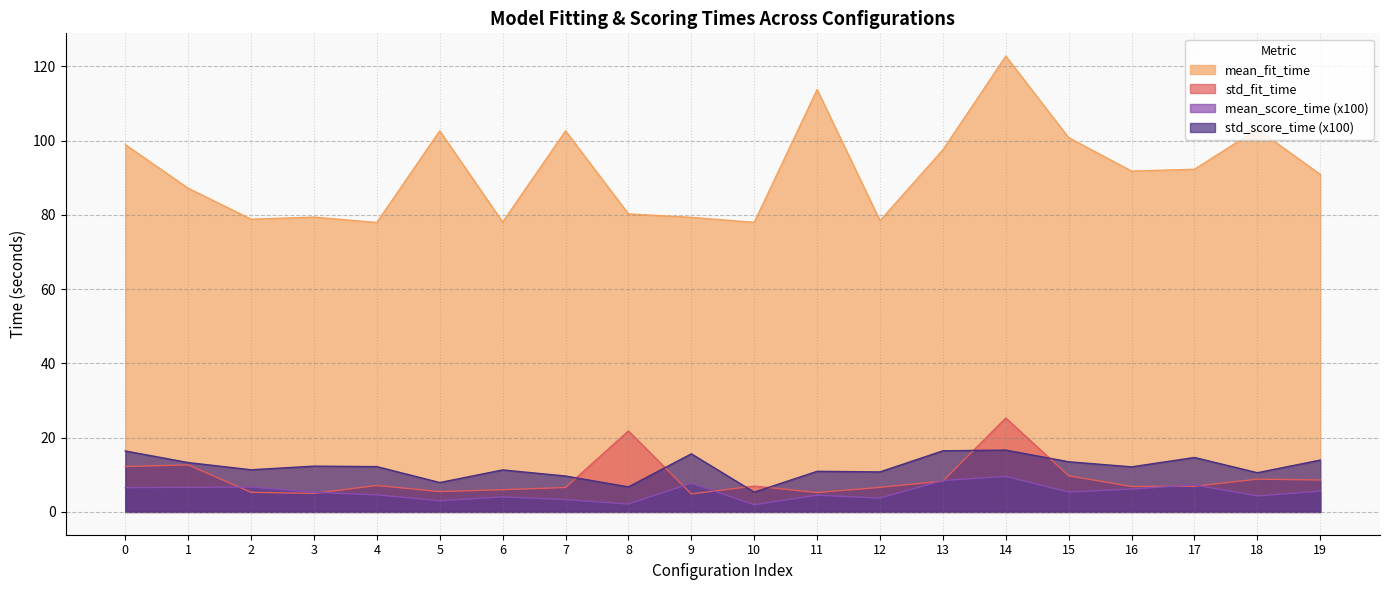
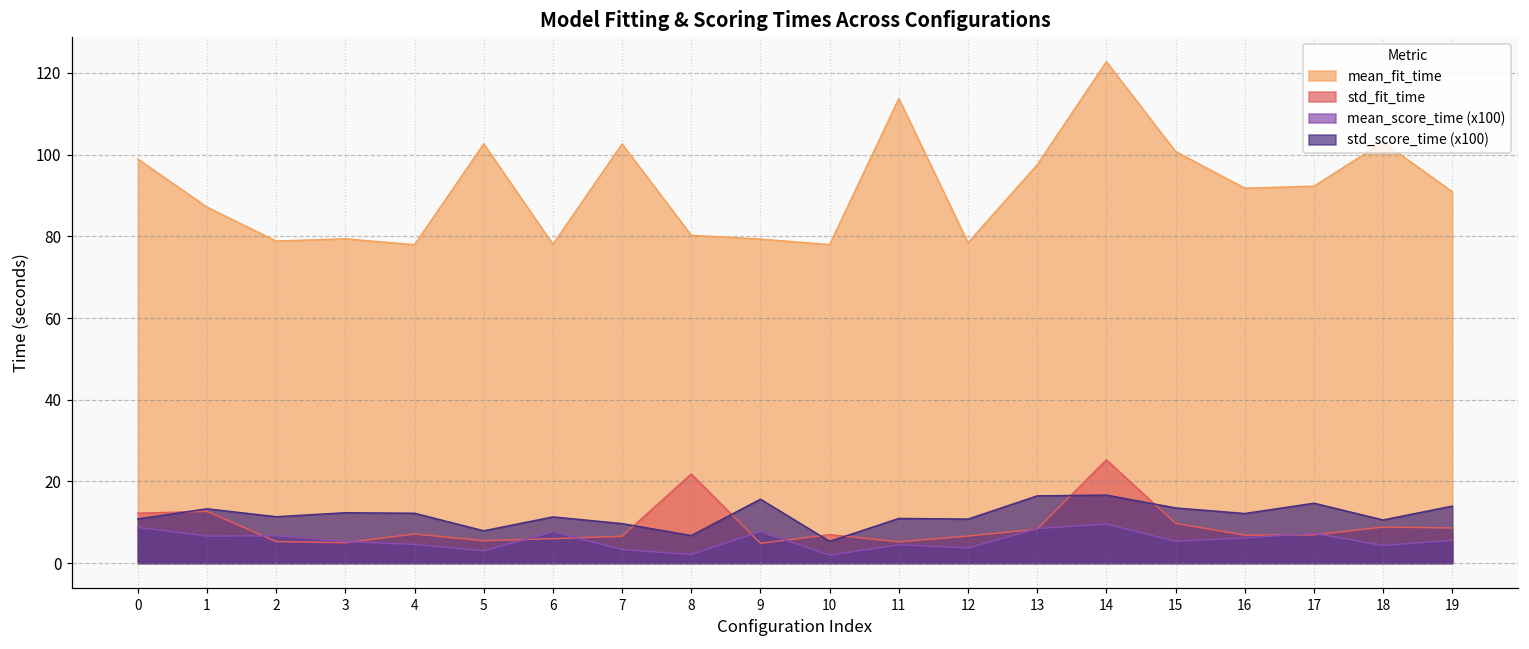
mean_score_time (x100), 0: 7 -> 9
std_score_time (x100), 0: 16 -> 11
mean_score_time (x100), 6: 4 -> 8
